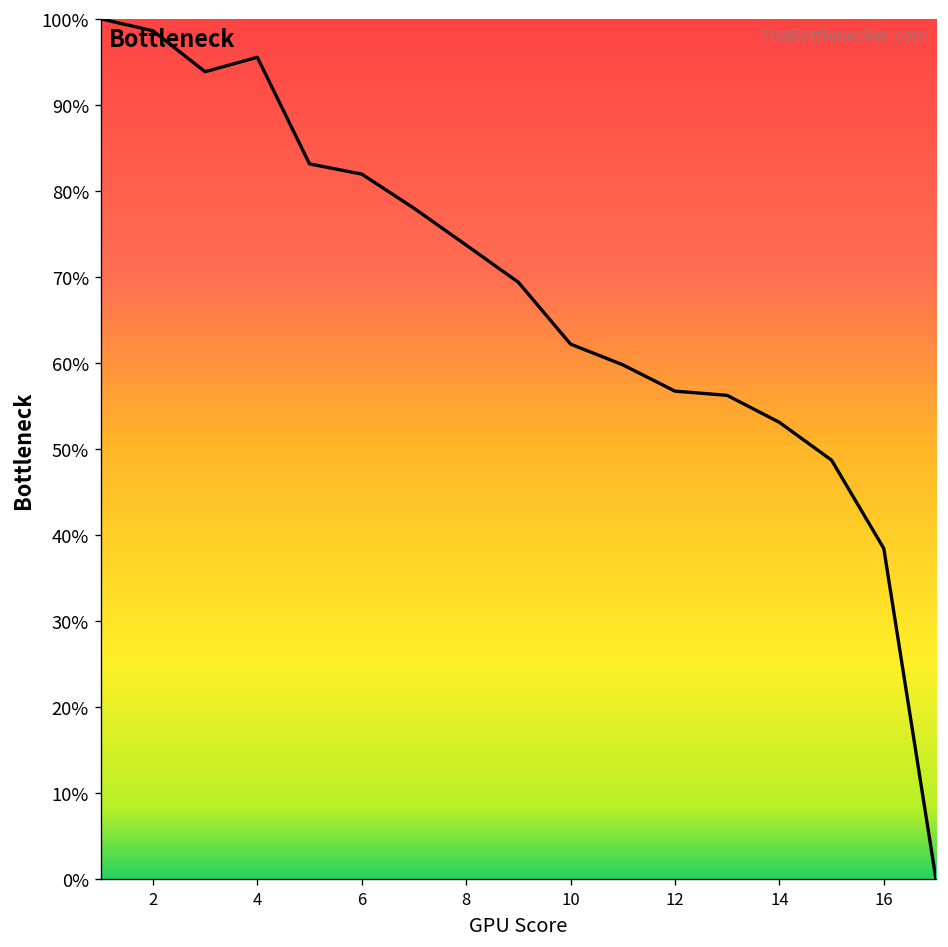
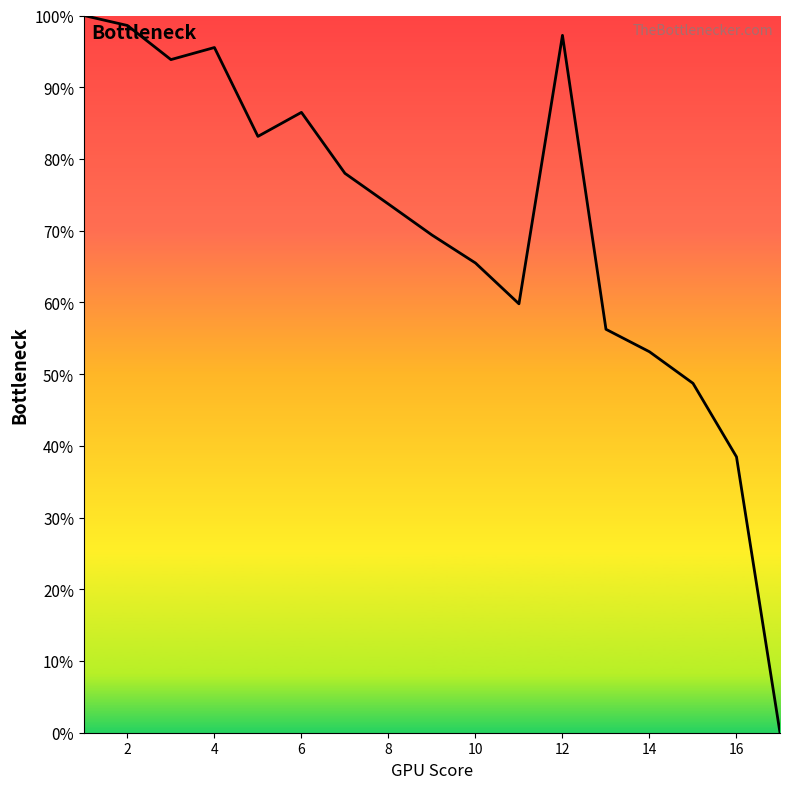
6: 82% -> 86%
10: 62% -> 65%
12: 57% -> 97%
